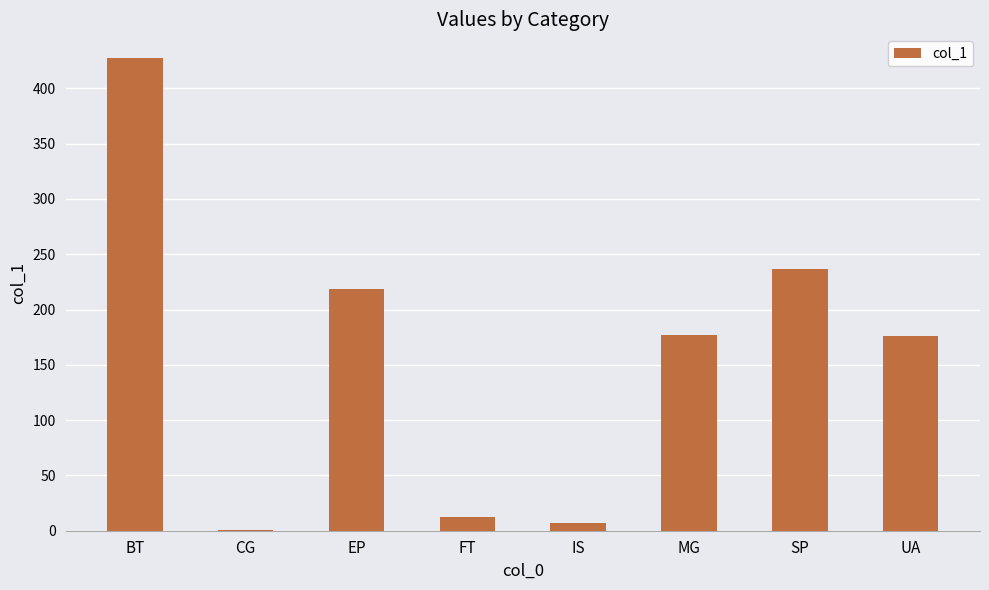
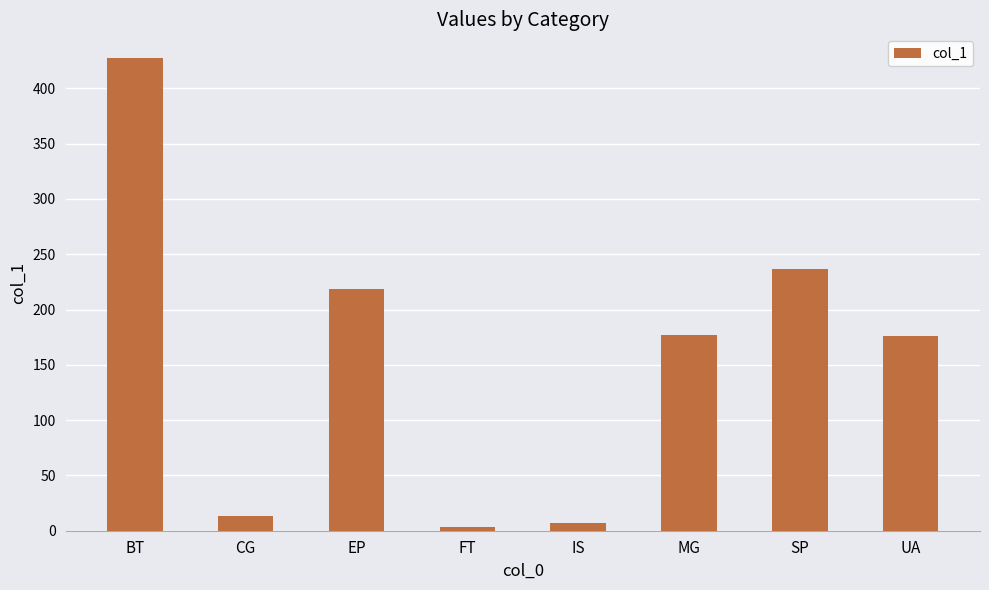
CG: 1 -> 13
FT: 12 -> 4
